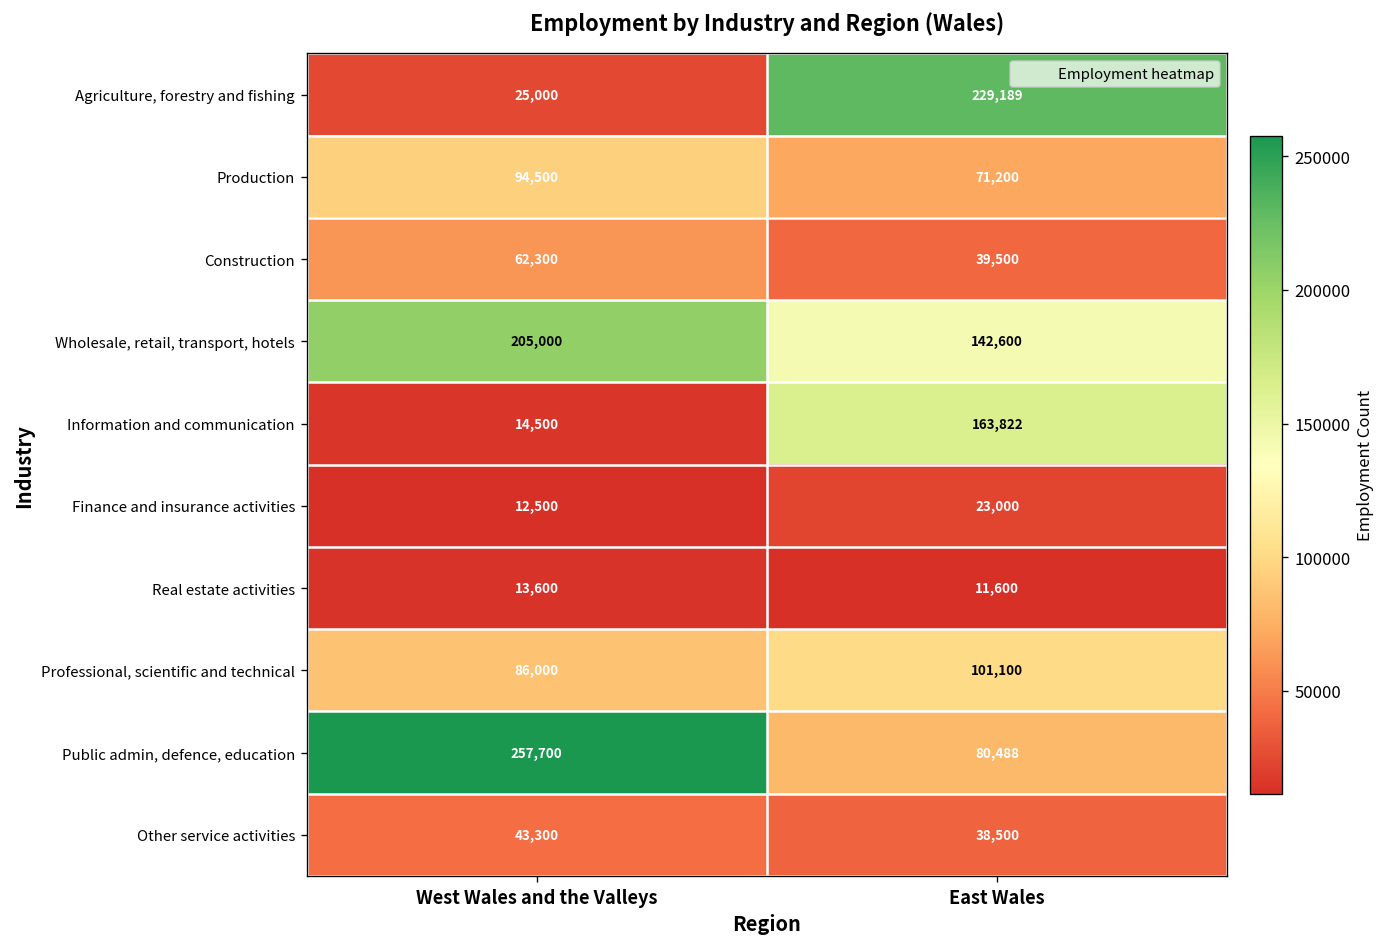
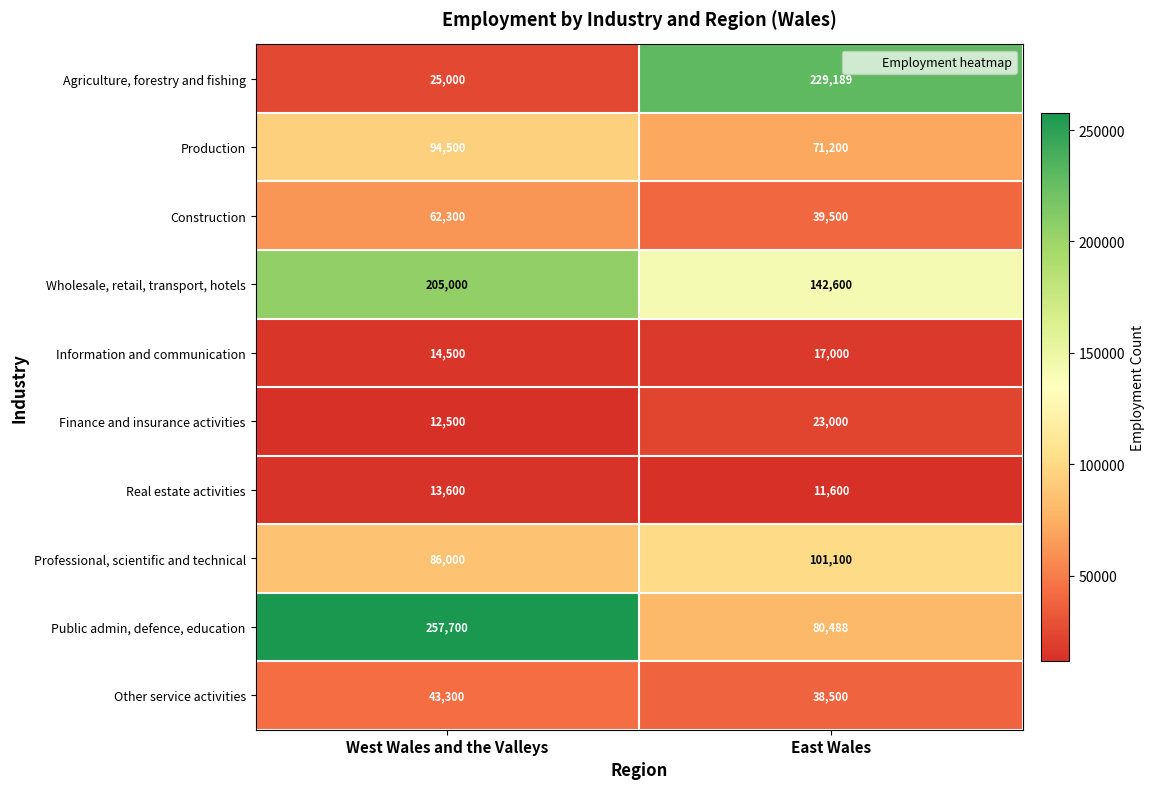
Information and communication, East Wales: 163,822 -> 17,000
